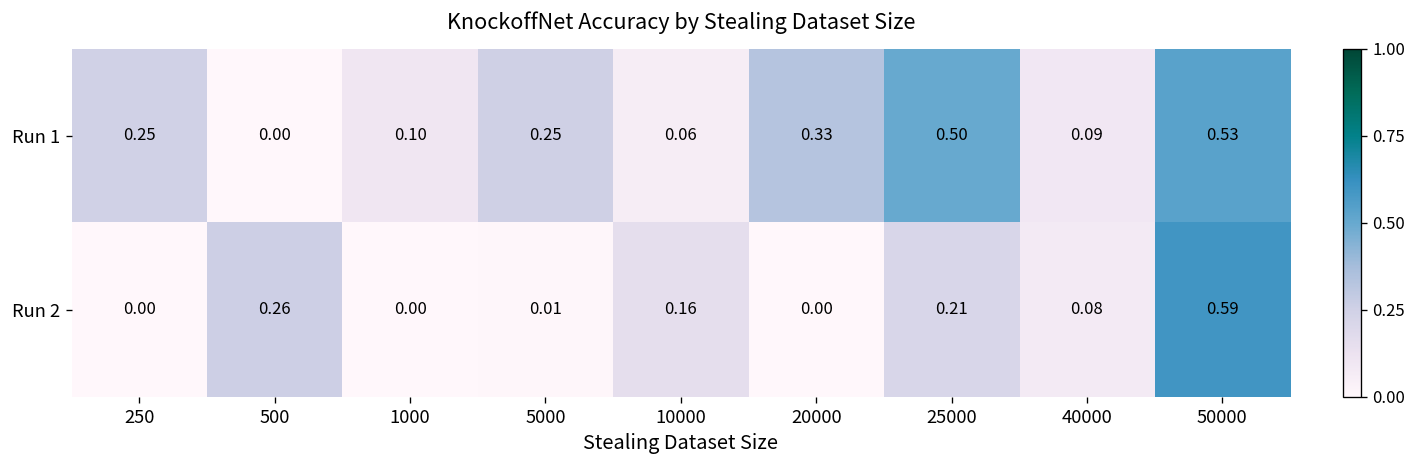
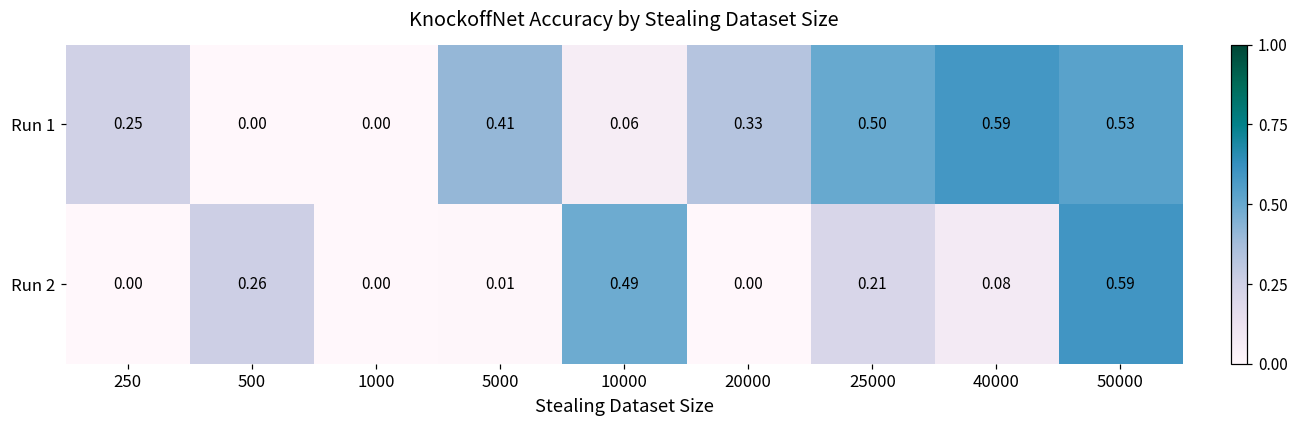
Run 1, 1000: 0.10 -> 0.00
Run 1, 5000: 0.25 -> 0.41
Run 1, 40000: 0.09 -> 0.59
Run 2, 10000: 0.16 -> 0.49
